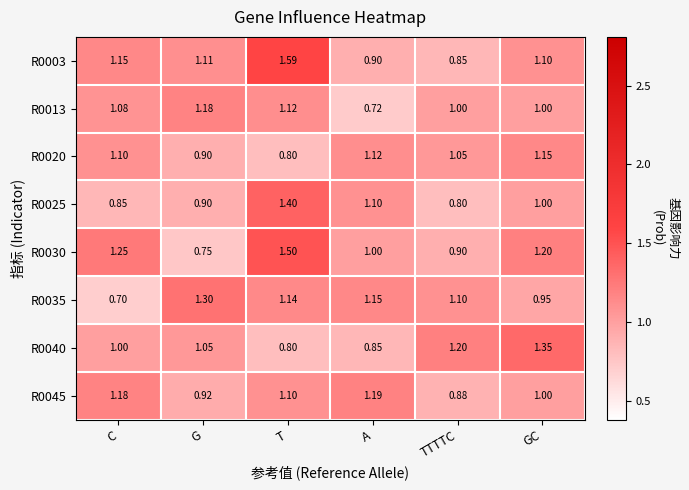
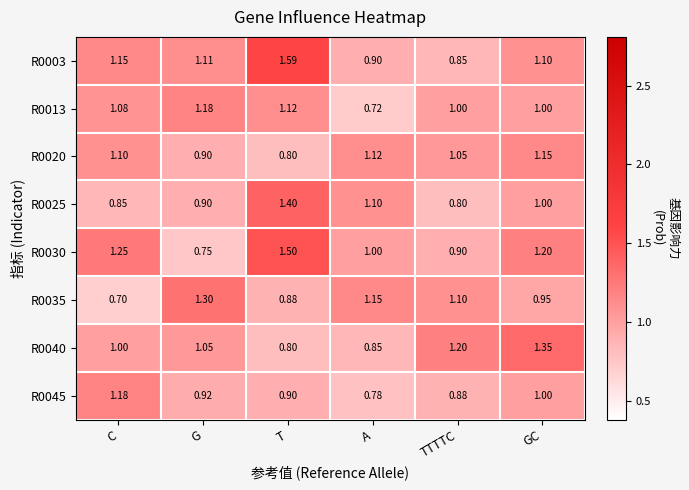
R0035, T: 1.14 -> 0.88
R0045, T: 1.10 -> 0.90
R0045, A: 1.19 -> 0.78
